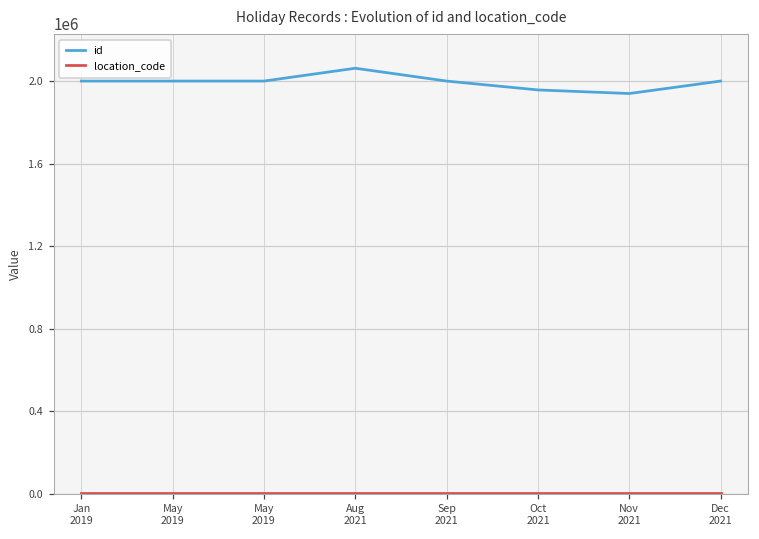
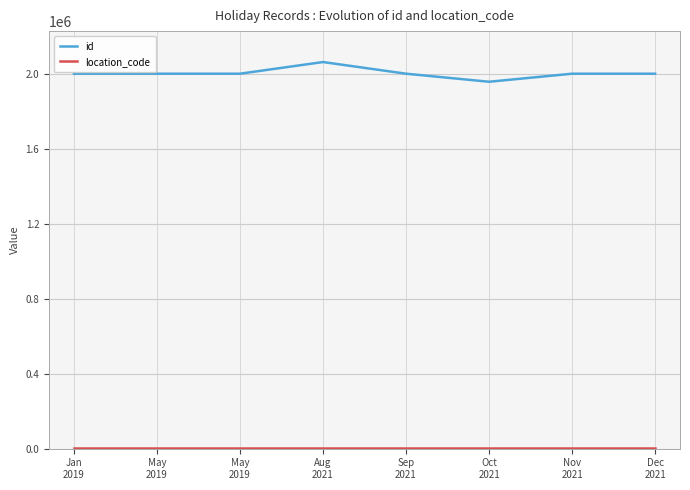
id, Nov 2021: 1940000 -> 2000000
